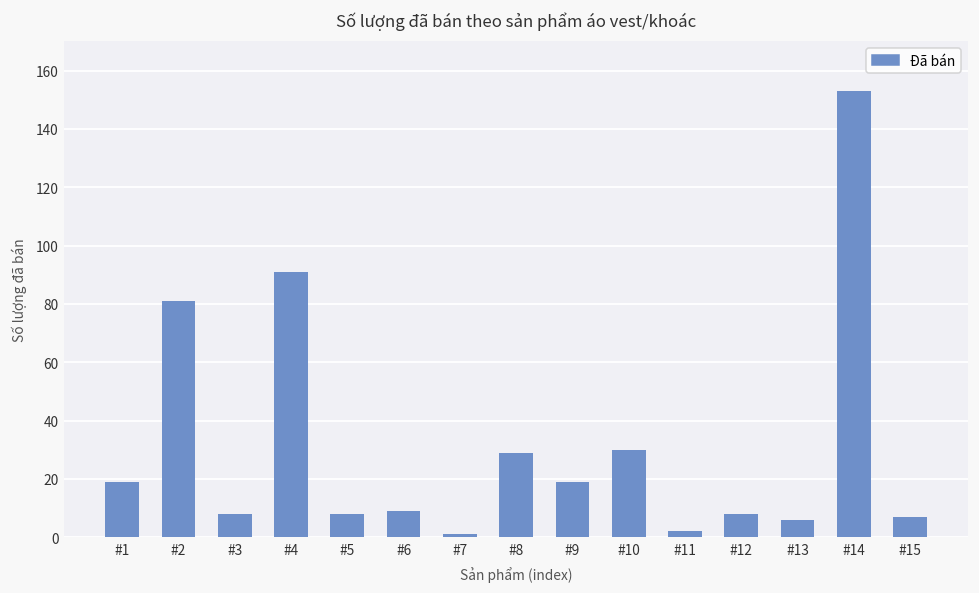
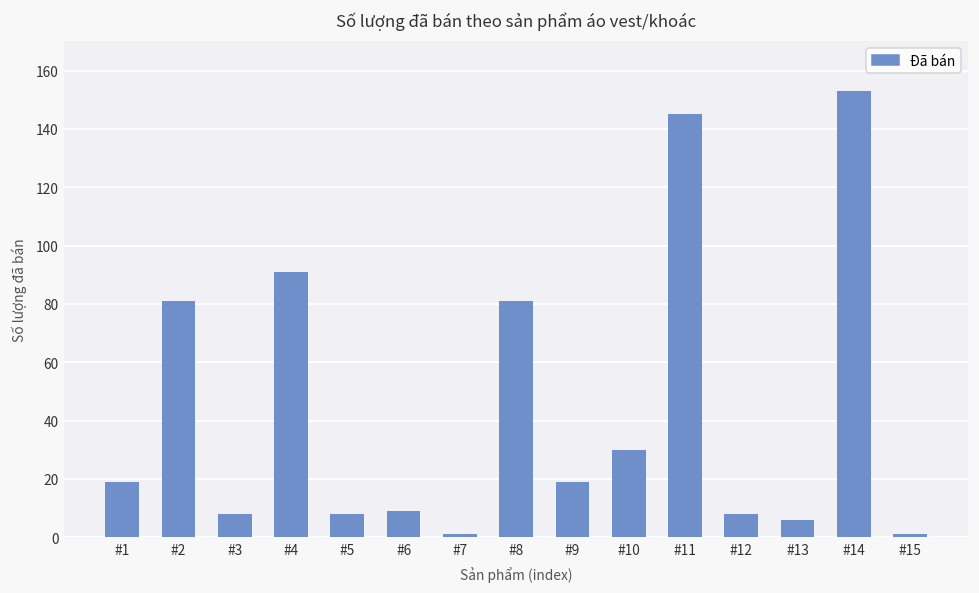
#8: 29 -> 81
#11: 2 -> 145
#15: 7 -> 1
